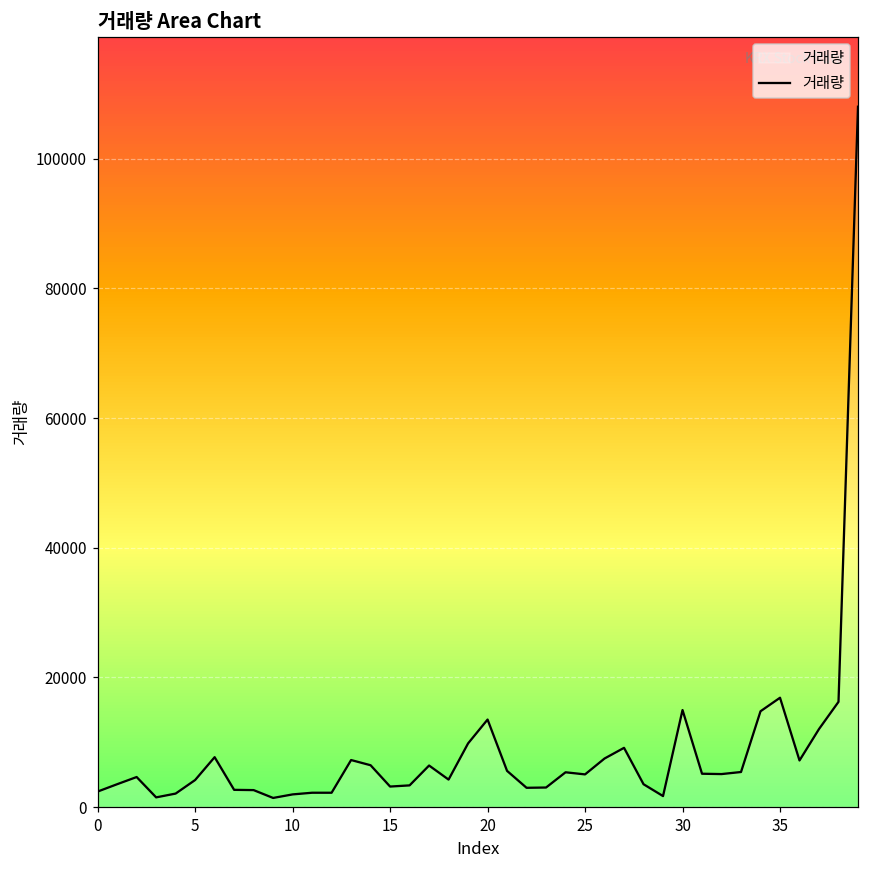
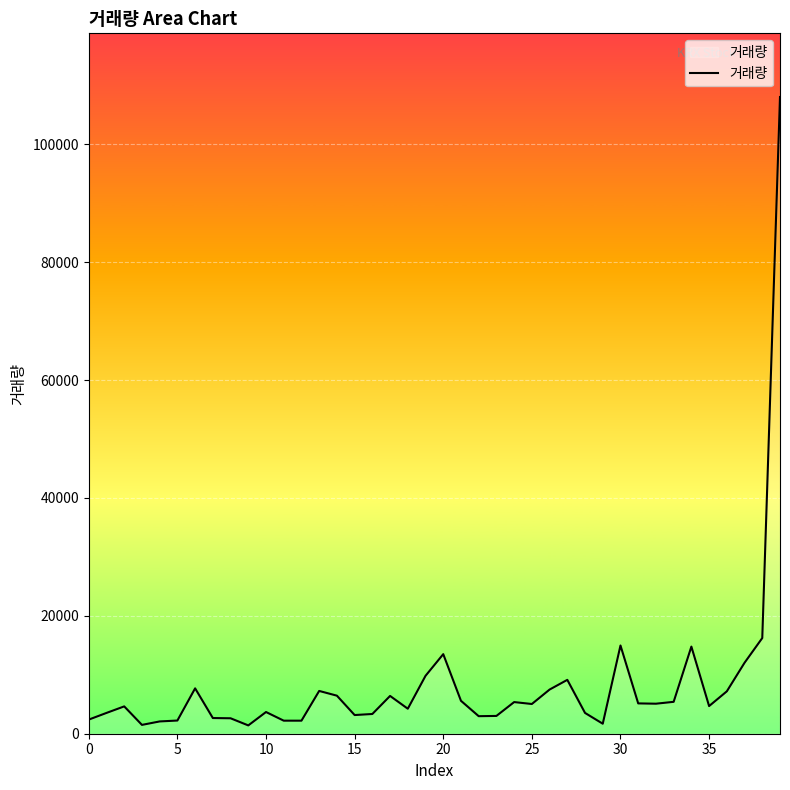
5: 4000 -> 2000
10: 2000 -> 4000
35: 17000 -> 5000
